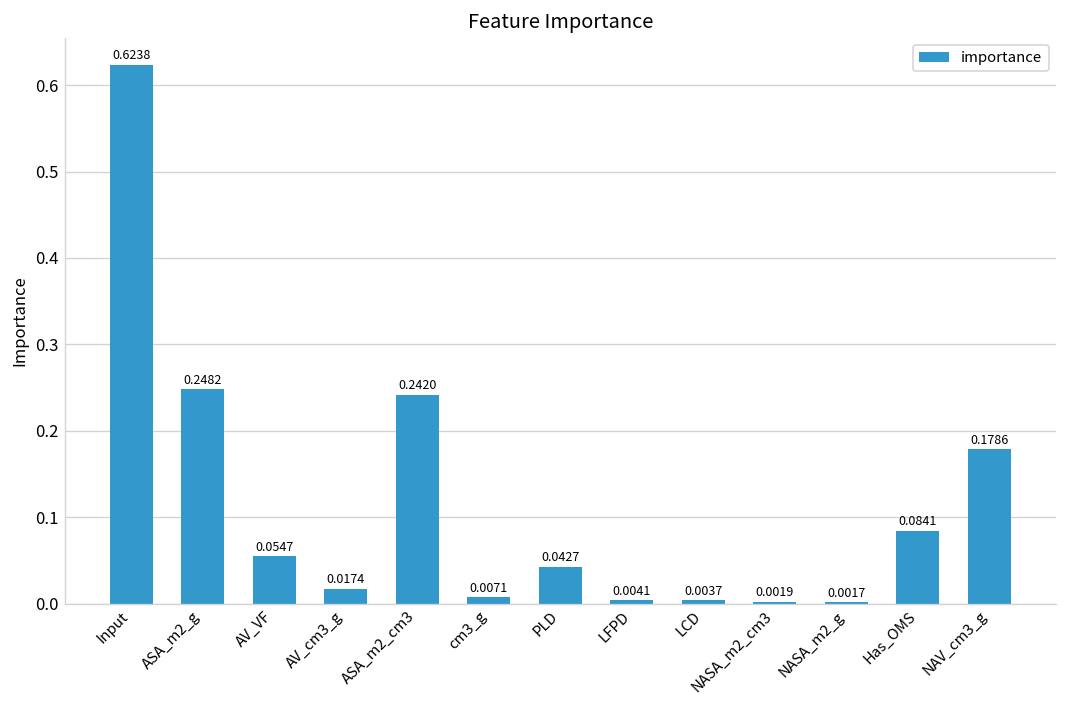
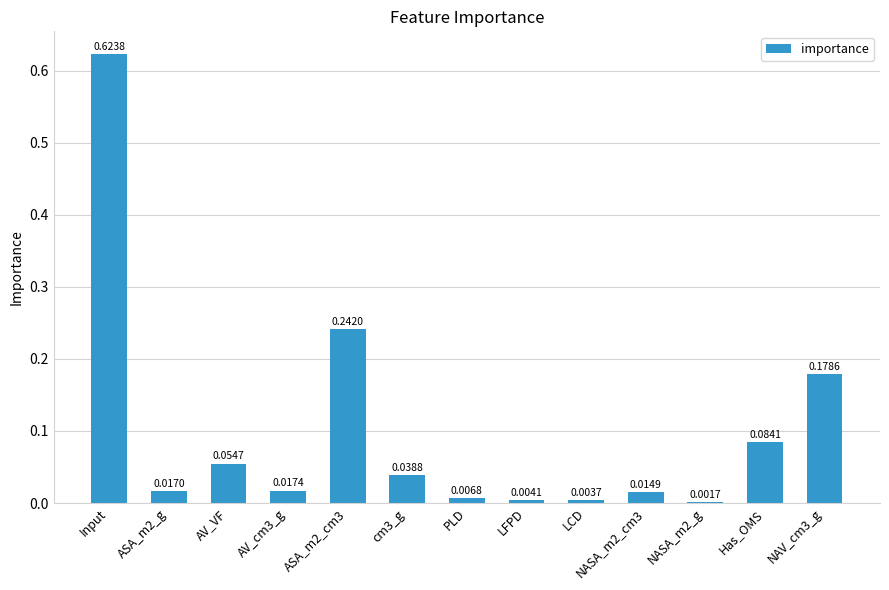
ASA_m2_g: 0.2482 -> 0.0170
cm3_g: 0.0071 -> 0.0388
PLD: 0.0427 -> 0.0068
NASA_m2_cm3: 0.0019 -> 0.0149
